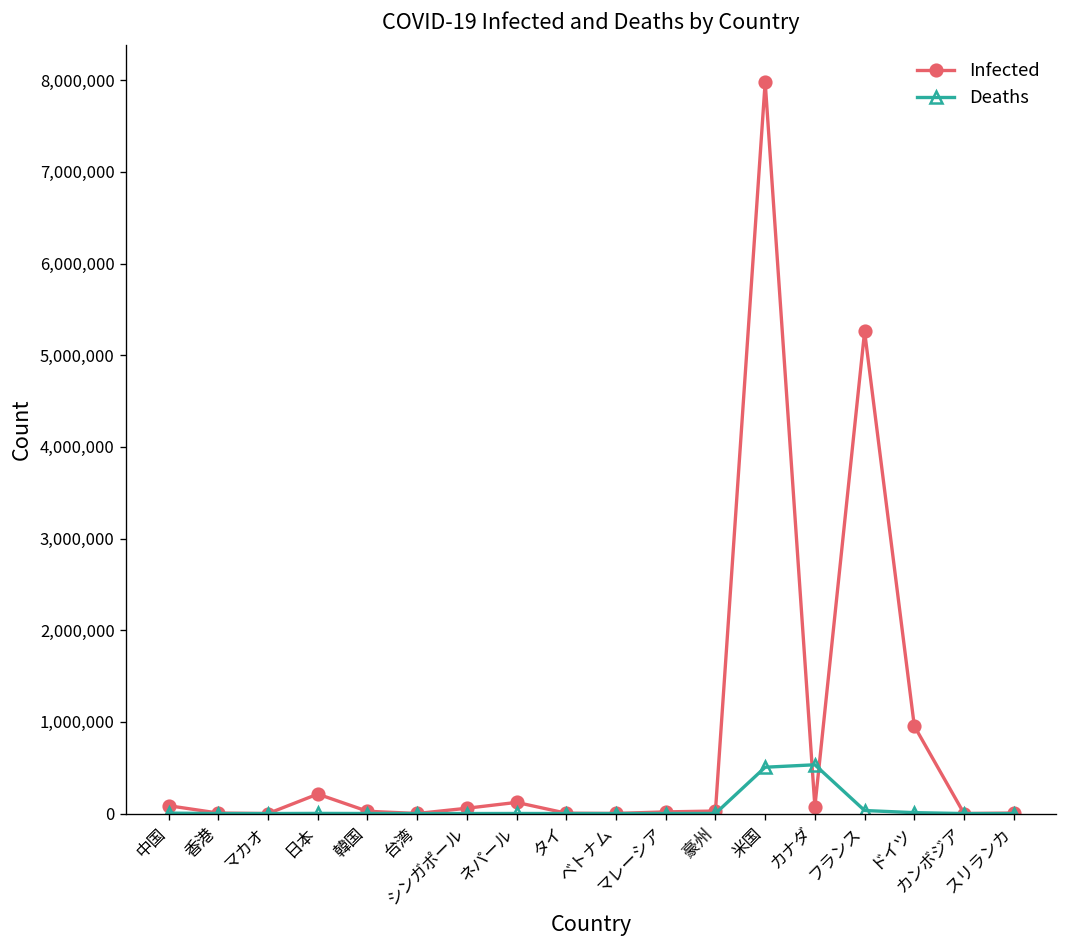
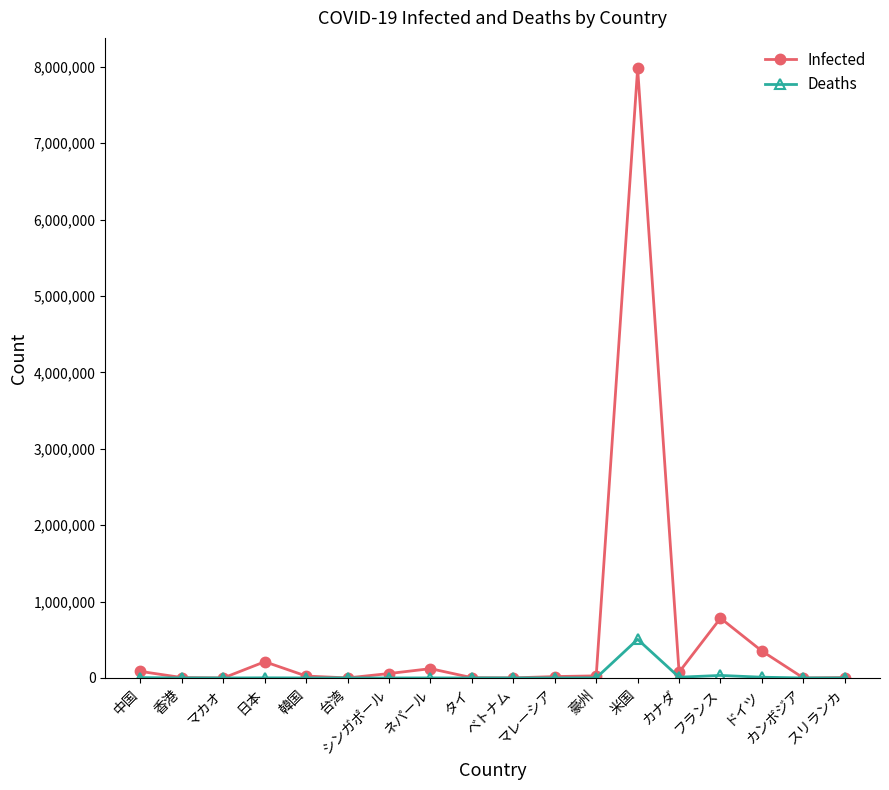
Deaths, カナダ: 500,000 -> 0
Infected, フランス: 5,300,000 -> 800,000
Infected, ドイツ: 1,000,000 -> 400,000
